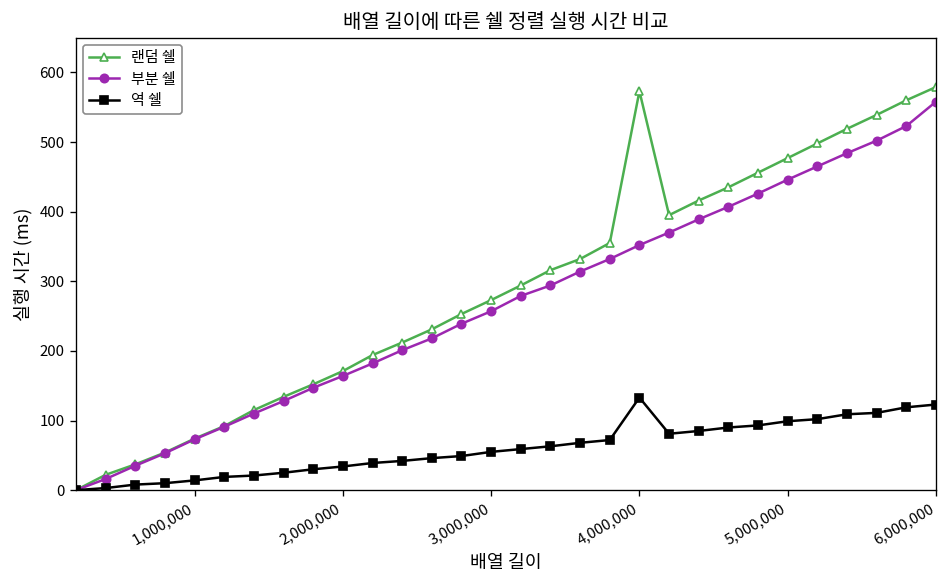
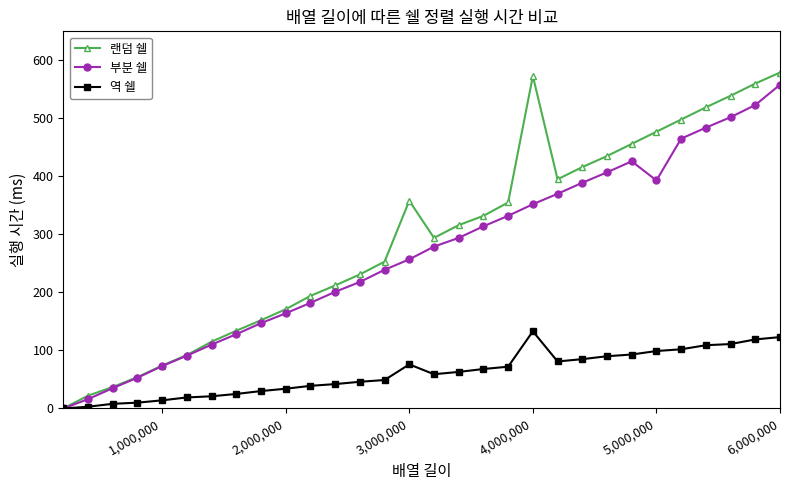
랜덤 쉘, 3,000,000: 270 -> 360
역 쉘, 3,000,000: 60 -> 80
부분 쉘, 5,000,000: 450 -> 390
